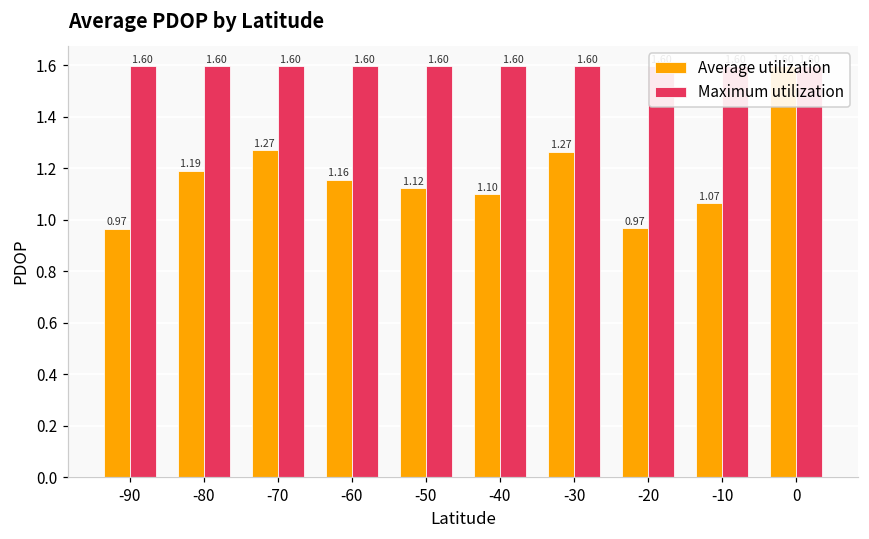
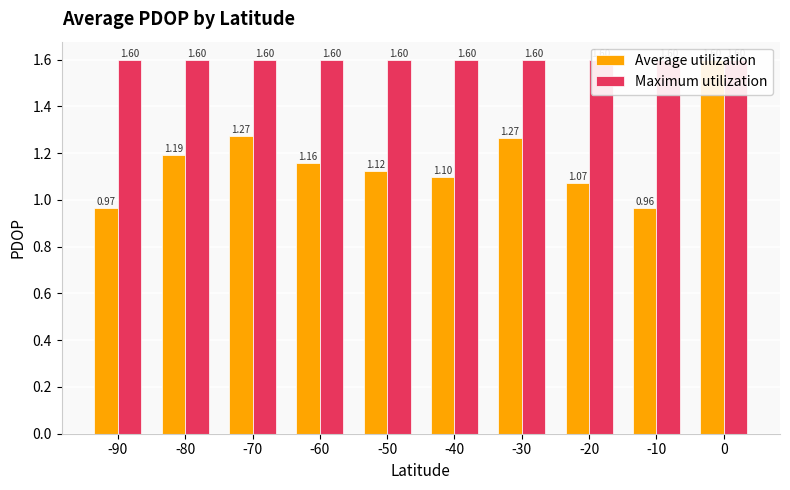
Average utilization, -20: 0.97 -> 1.07
Average utilization, -10: 1.07 -> 0.96
